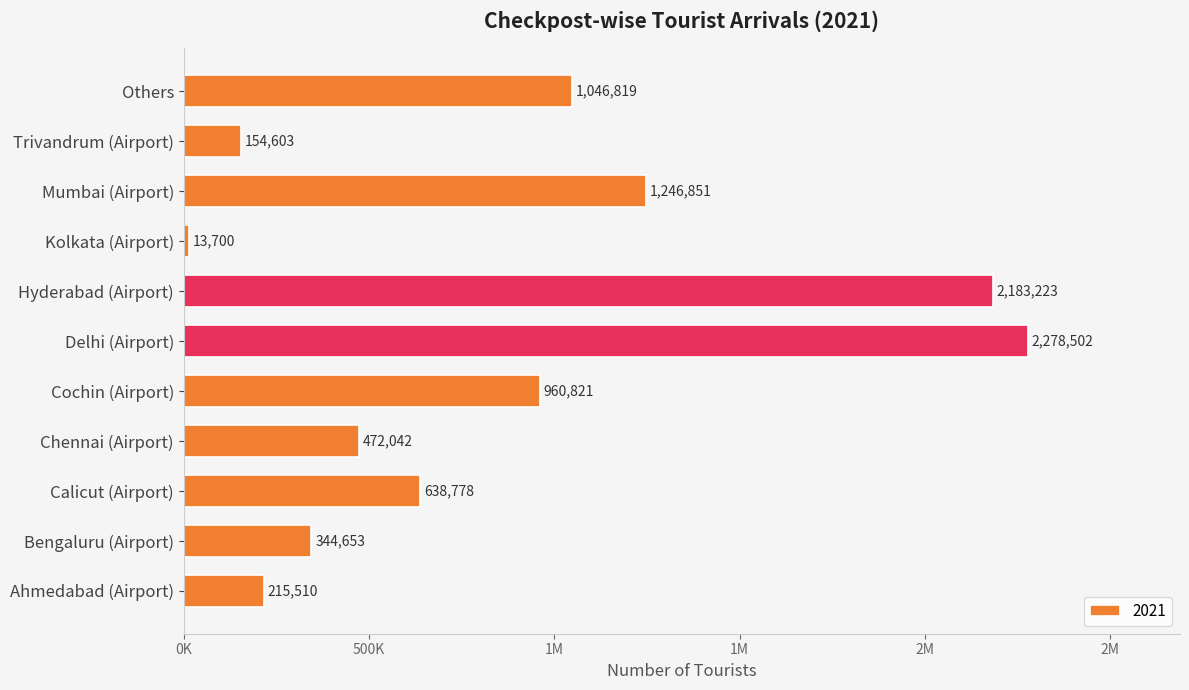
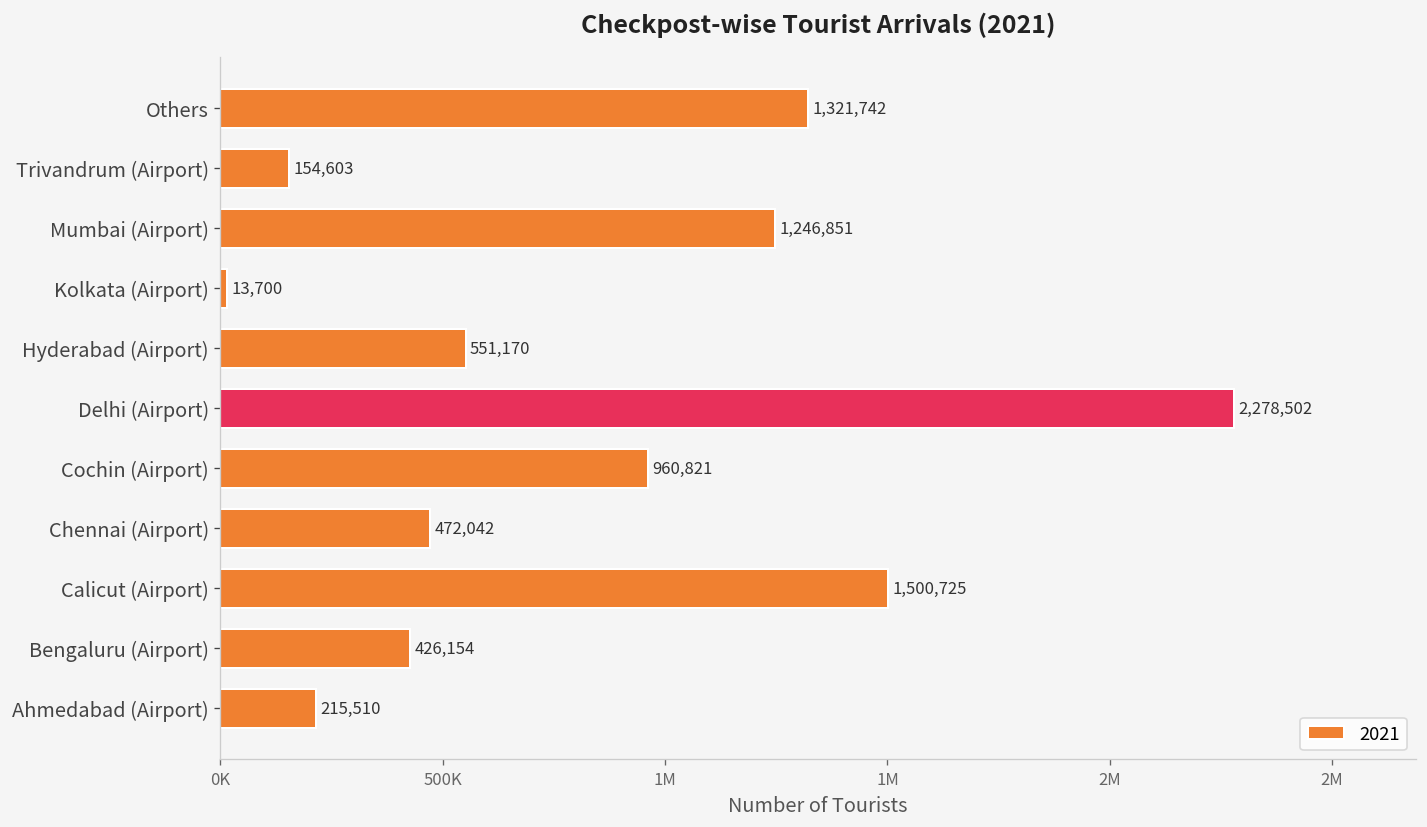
Others: 1,046,819 -> 1,321,742
Hyderabad (Airport): 2,183,223 -> 551,170
Calicut (Airport): 638,778 -> 1,500,725
Bengaluru (Airport): 344,653 -> 426,154
